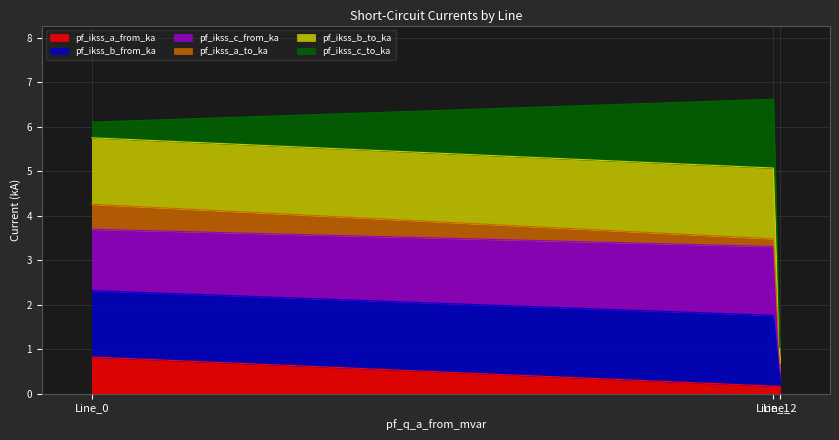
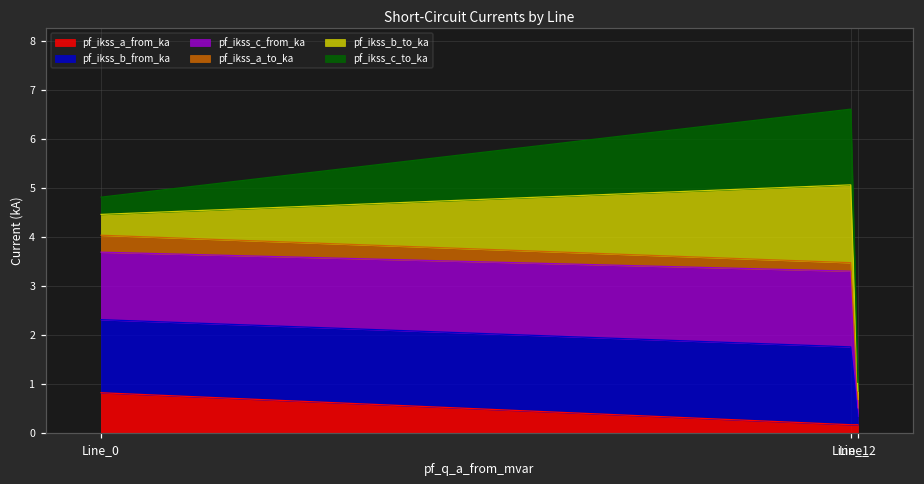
pf_ikss_a_to_ka, Line_0: 0.6 -> 0.3
pf_ikss_b_to_ka, Line_0: 1.5 -> 0.4
